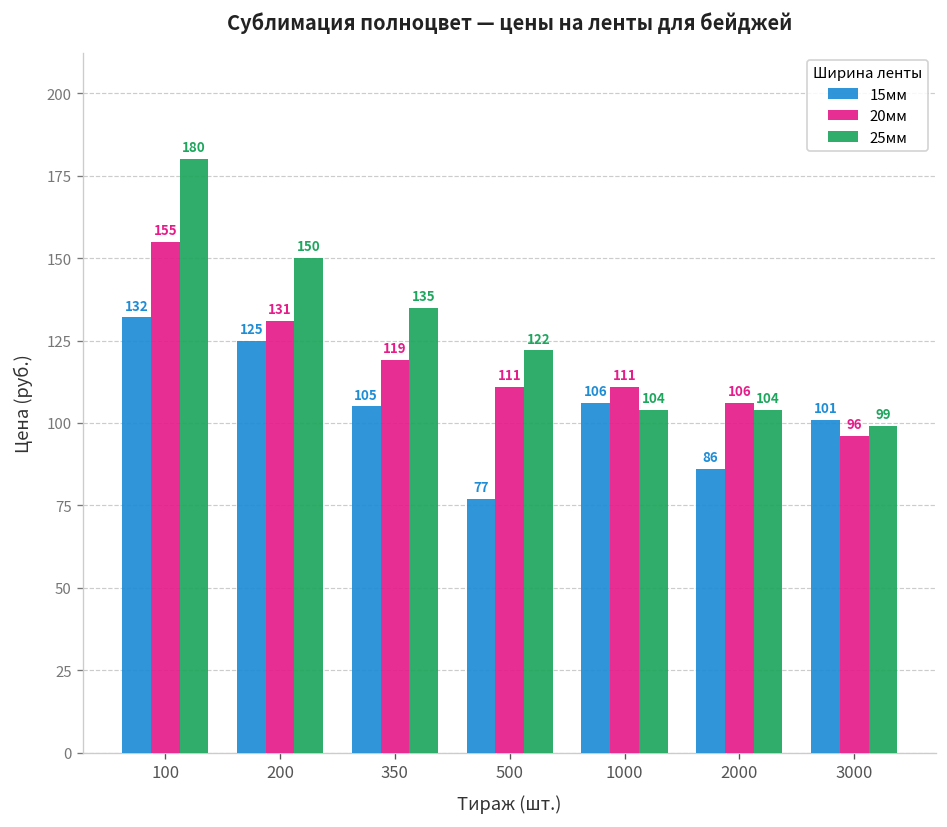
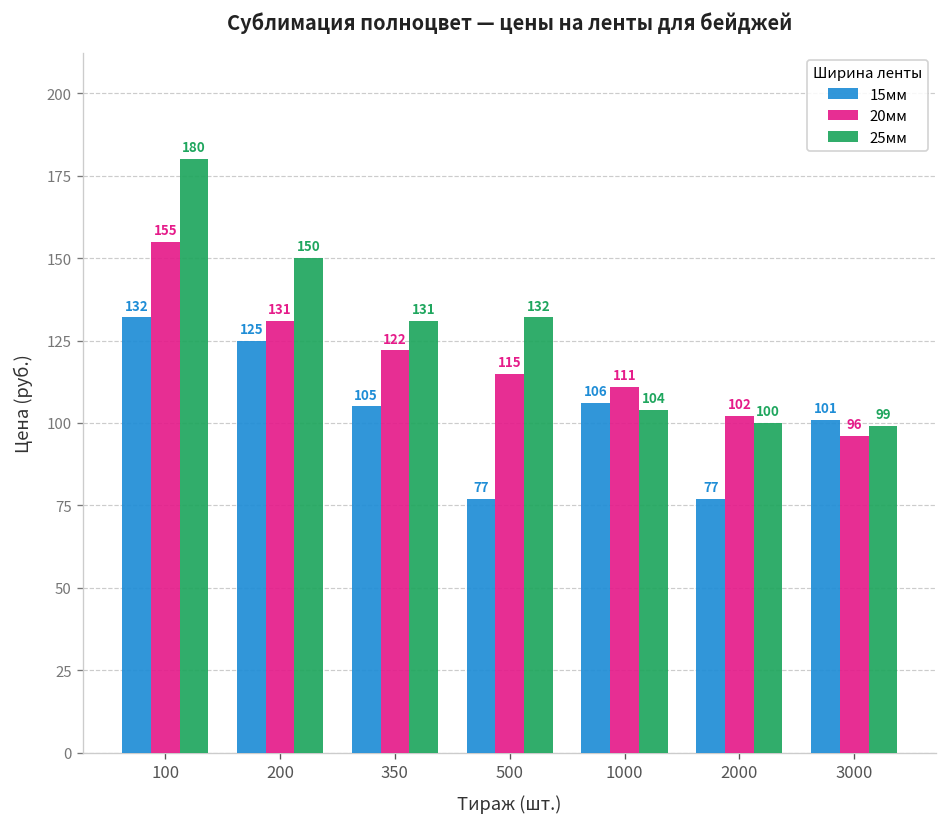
20мм, 350: 119 -> 122
25мм, 350: 135 -> 131
20мм, 500: 111 -> 115
25мм, 500: 122 -> 132
15мм, 2000: 86 -> 77
20мм, 2000: 106 -> 102
25мм, 2000: 104 -> 100
